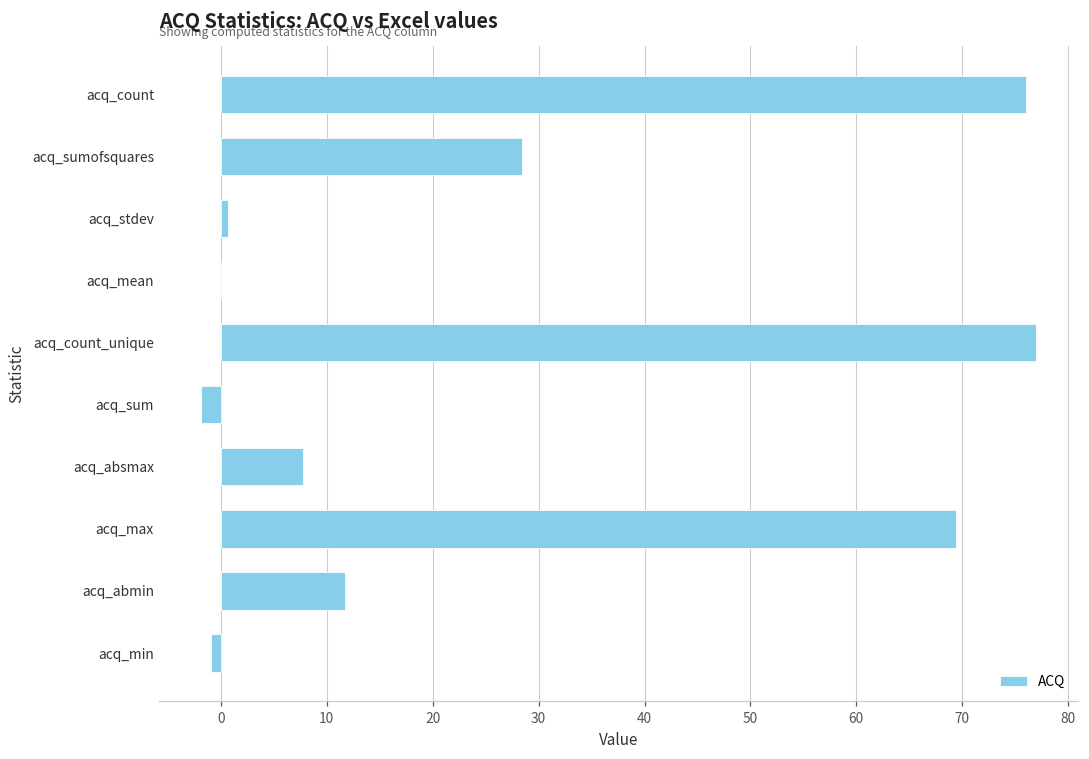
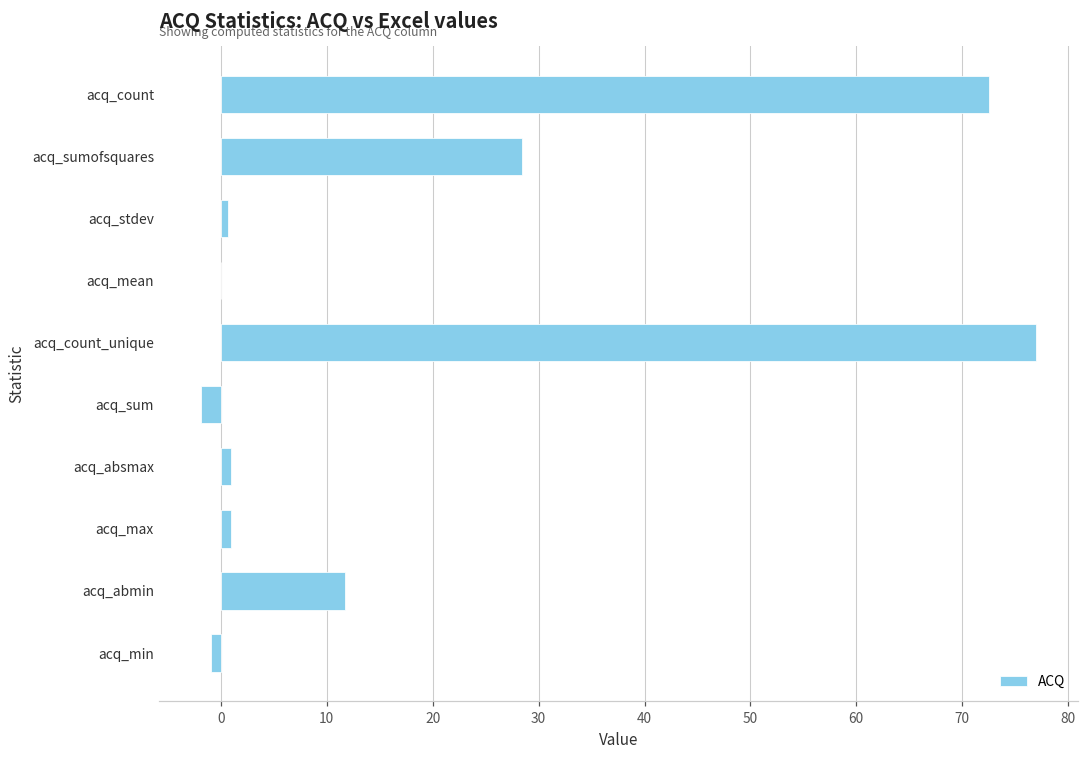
acq_count: 76 -> 73
acq_absmax: 8 -> 1
acq_max: 69 -> 1
